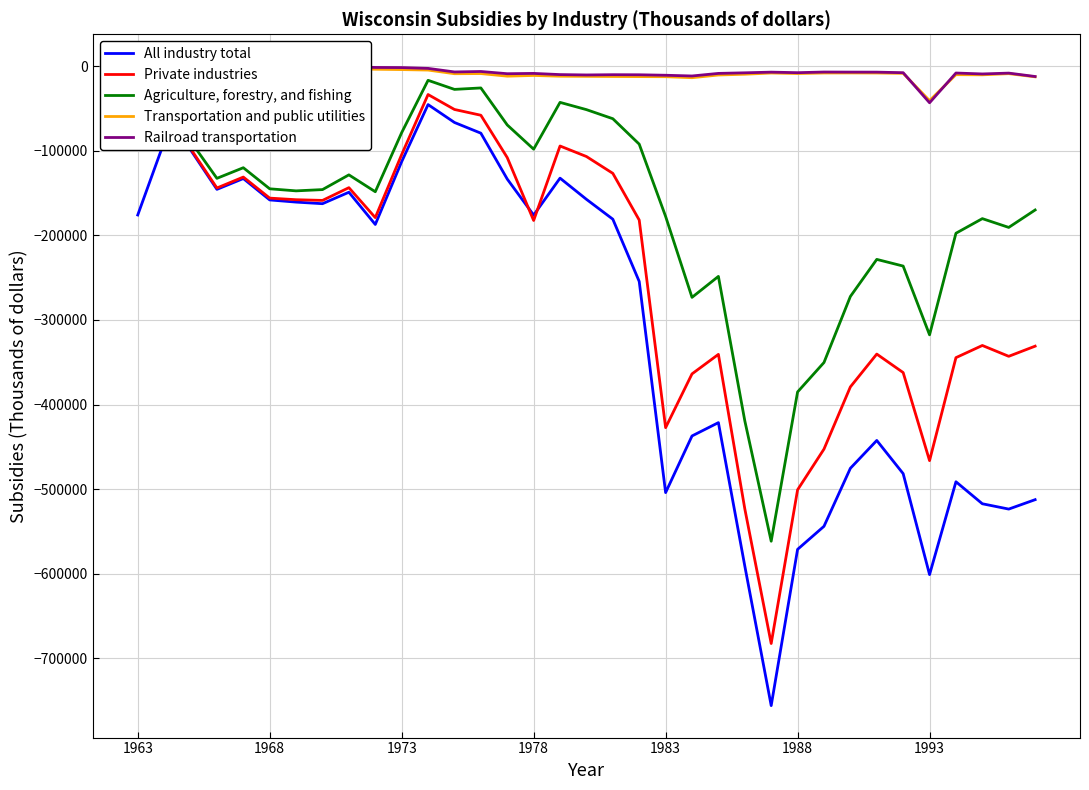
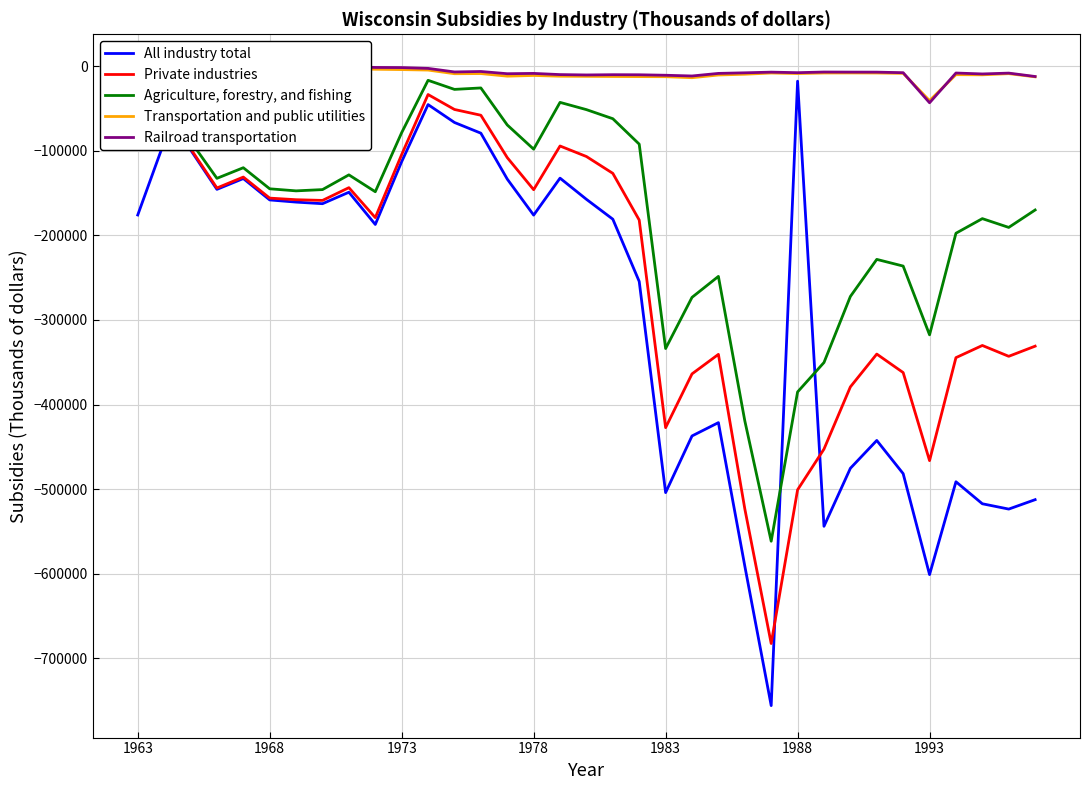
Private industries, 1978: -180000 -> -150000
Agriculture, forestry, and fishing, 1983: -180000 -> -330000
All industry total, 1988: -570000 -> -20000
